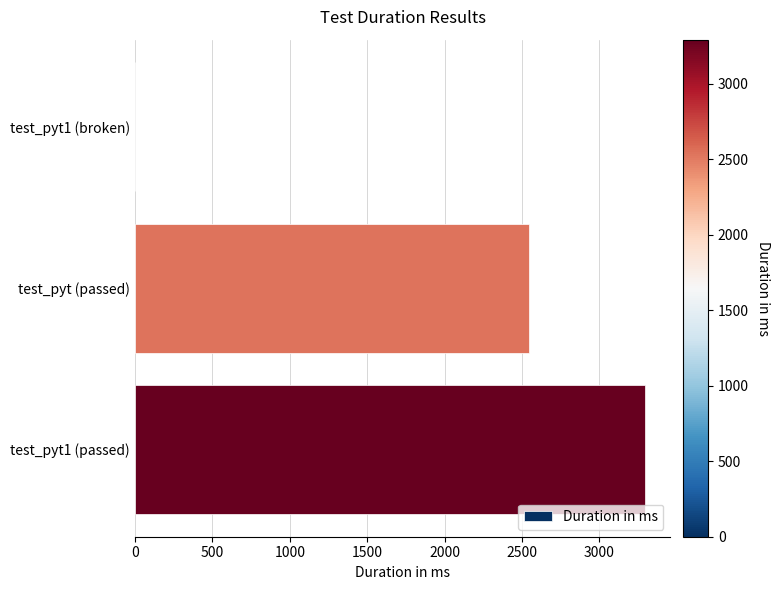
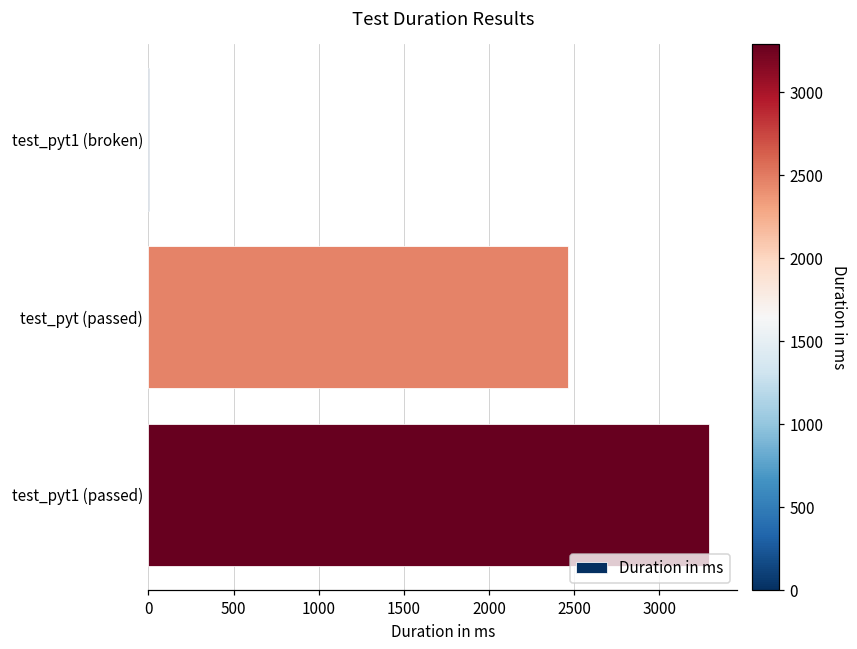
test_pyt (passed): 2540 -> 2470
